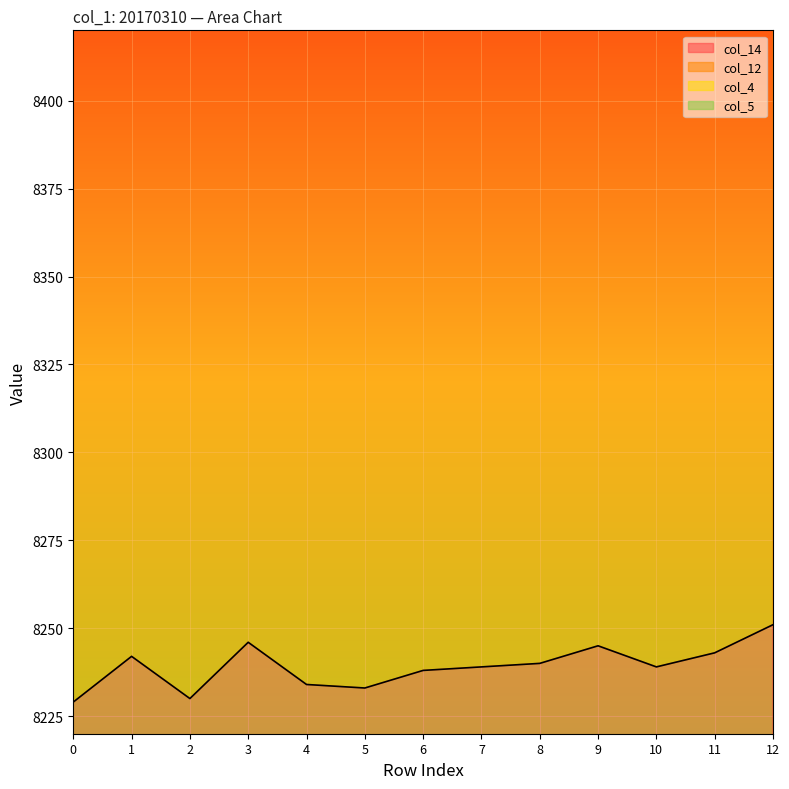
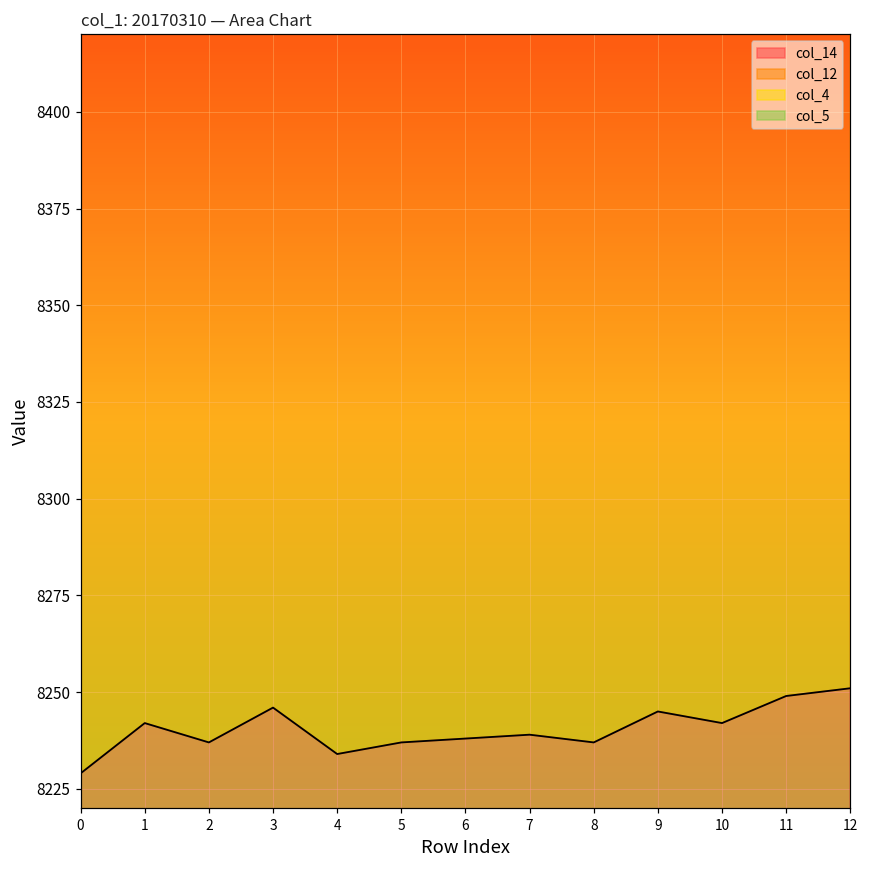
col_14, 2: 8230 -> 8237
col_14, 5: 8233 -> 8237
col_14, 8: 8240 -> 8237
col_14, 10: 8239 -> 8242
col_14, 11: 8243 -> 8249
